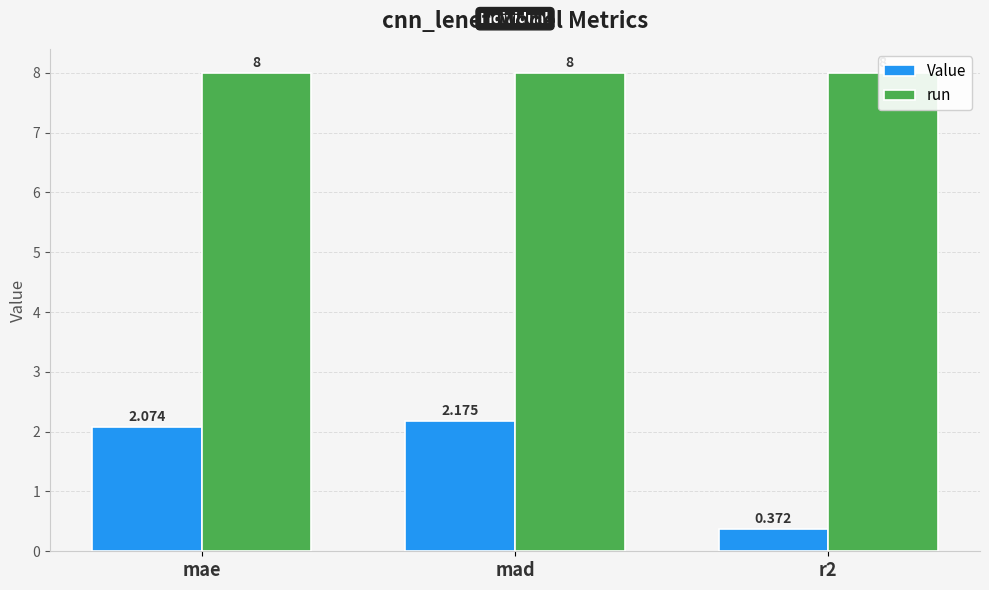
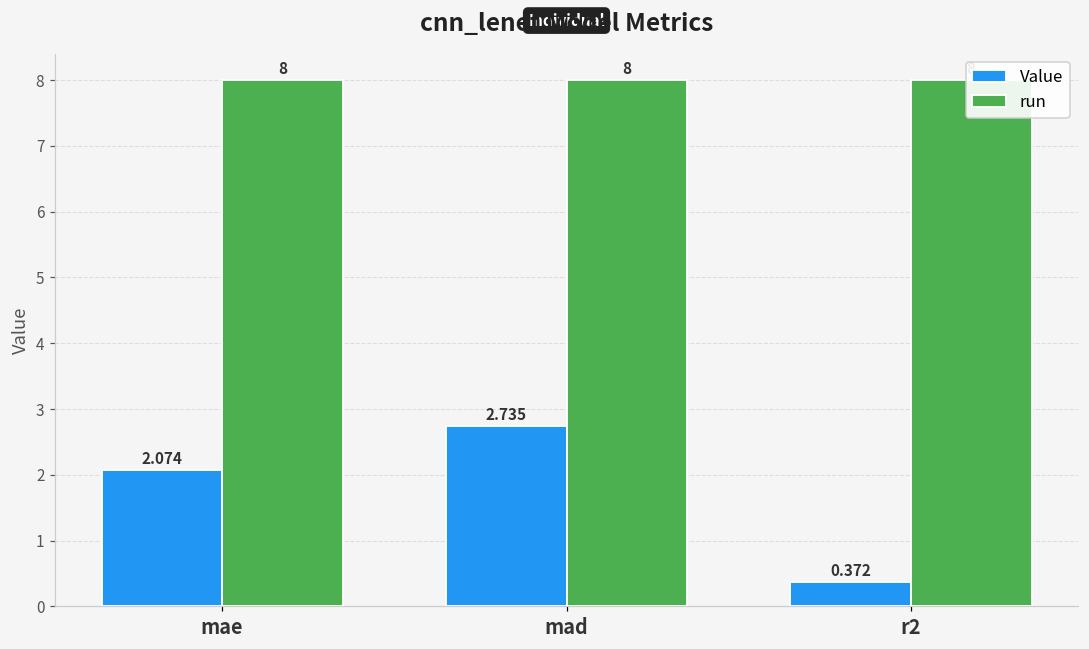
Value, mad: 2.175 -> 2.735
